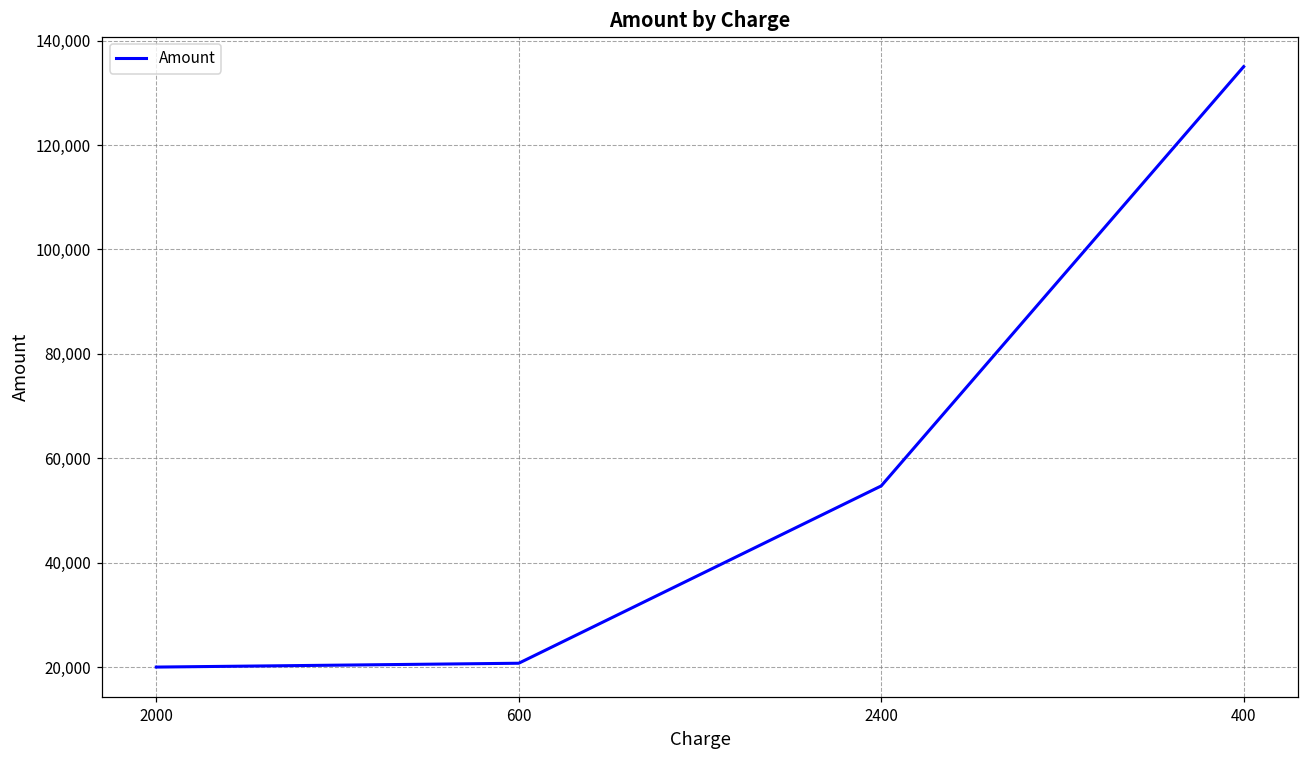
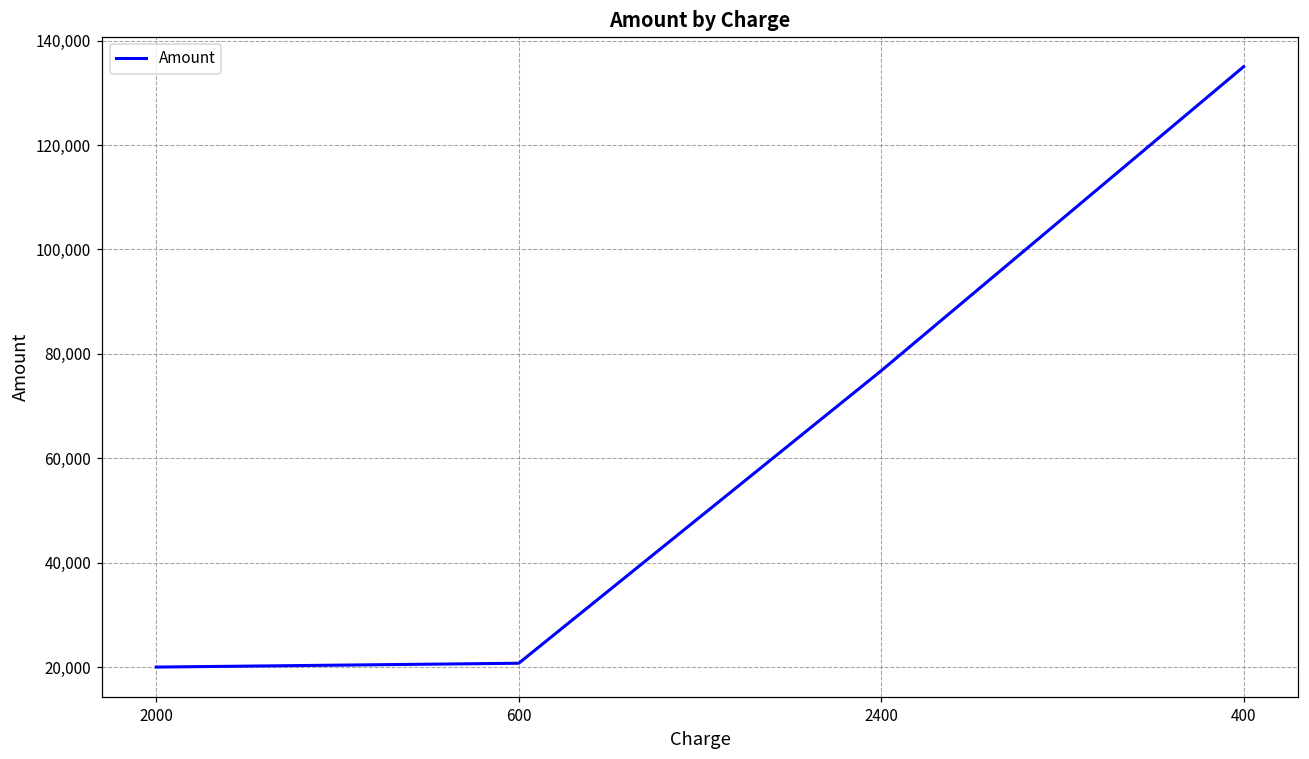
2400: 55,000 -> 77,000
